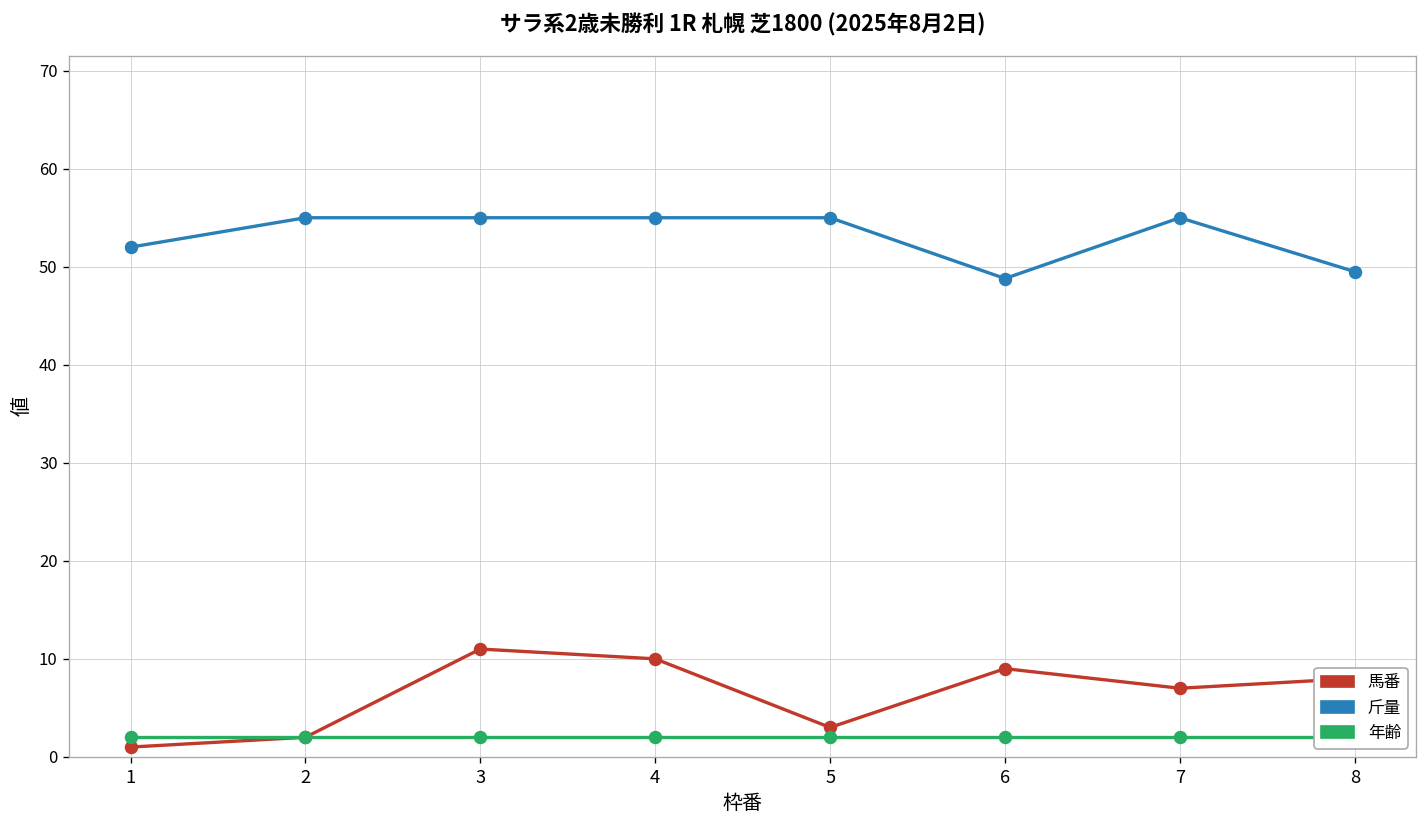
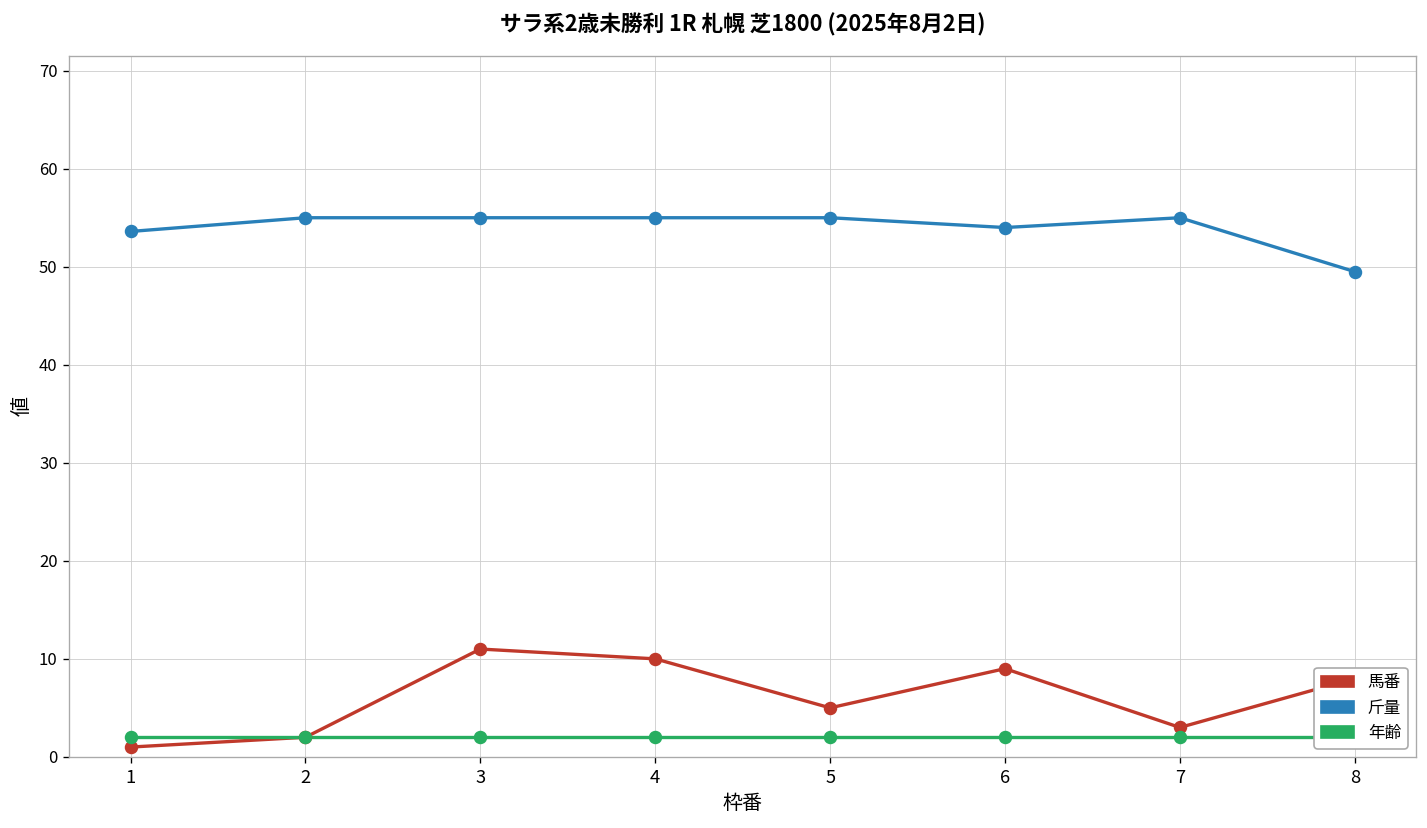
斤量, 1: 52 -> 54
馬番, 5: 3 -> 5
斤量, 6: 49 -> 54
馬番, 7: 7 -> 3
